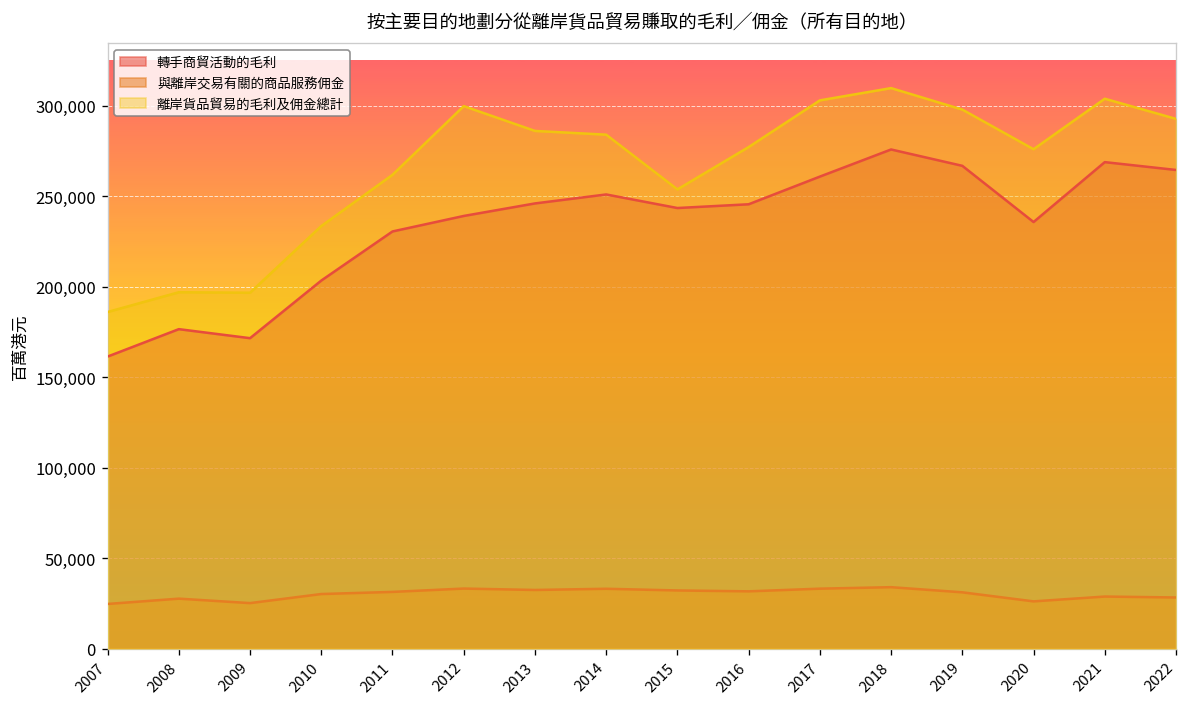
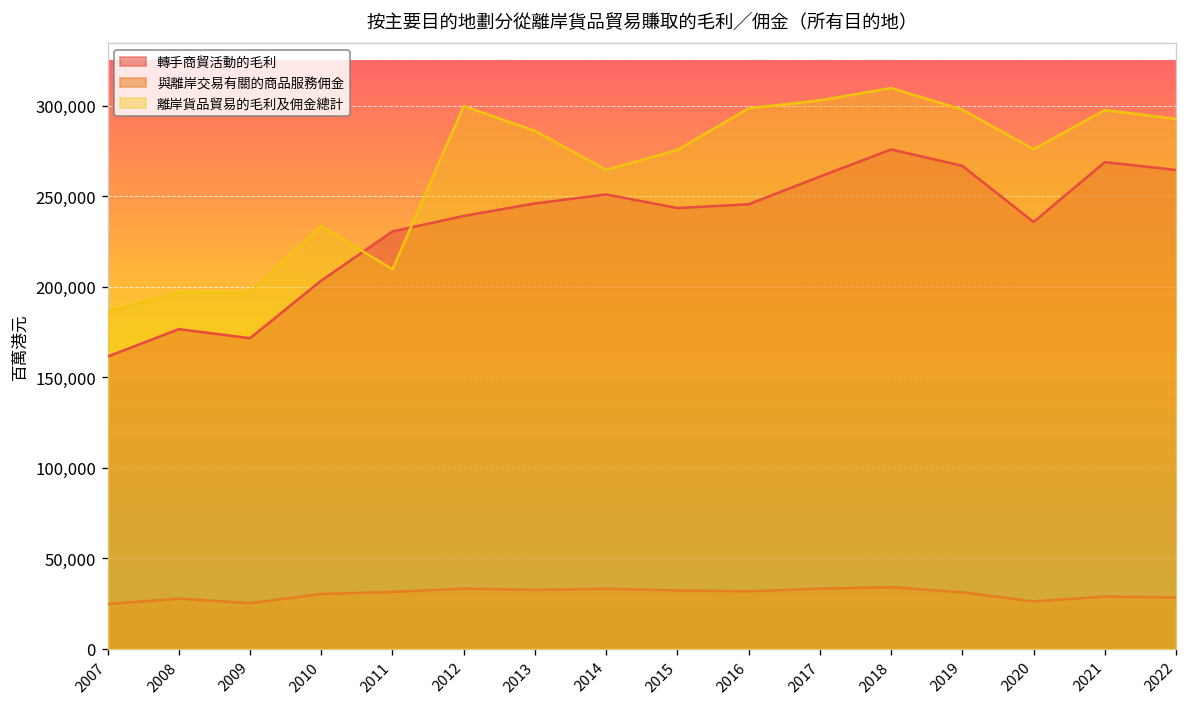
離岸貨品貿易的毛利及佣金總計, 2011: 262,000 -> 210,000
離岸貨品貿易的毛利及佣金總計, 2014: 284,000 -> 264,000
離岸貨品貿易的毛利及佣金總計, 2015: 254,000 -> 276,000
離岸貨品貿易的毛利及佣金總計, 2016: 277,000 -> 298,000
離岸貨品貿易的毛利及佣金總計, 2021: 304,000 -> 297,000
